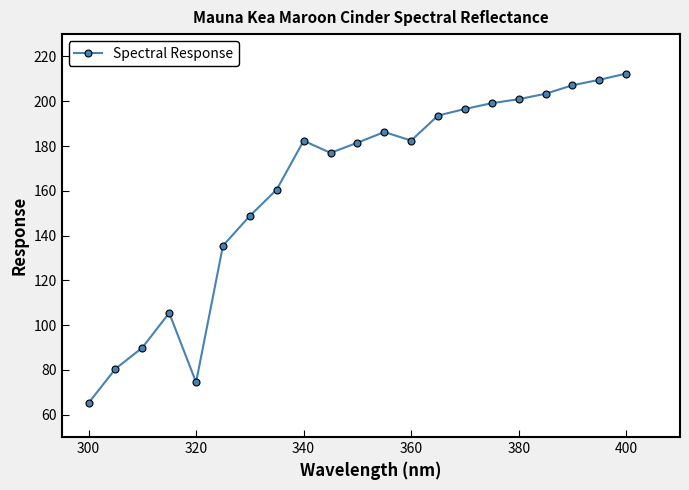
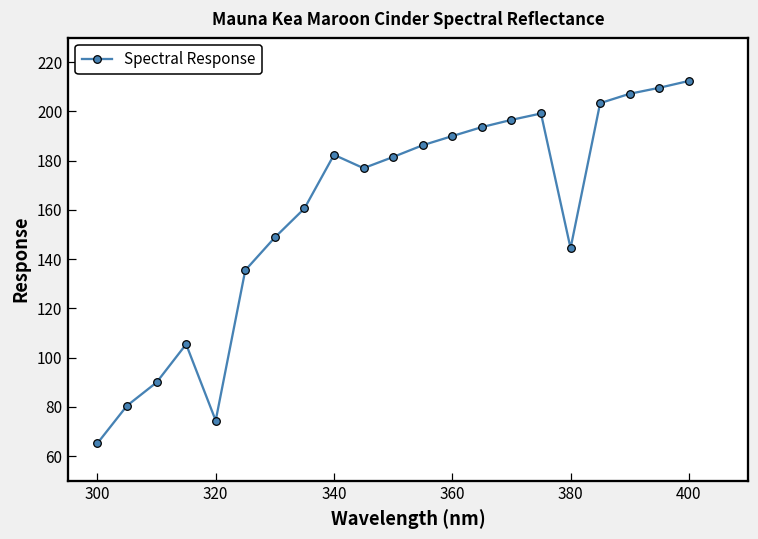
360: 182 -> 190
380: 201 -> 144
